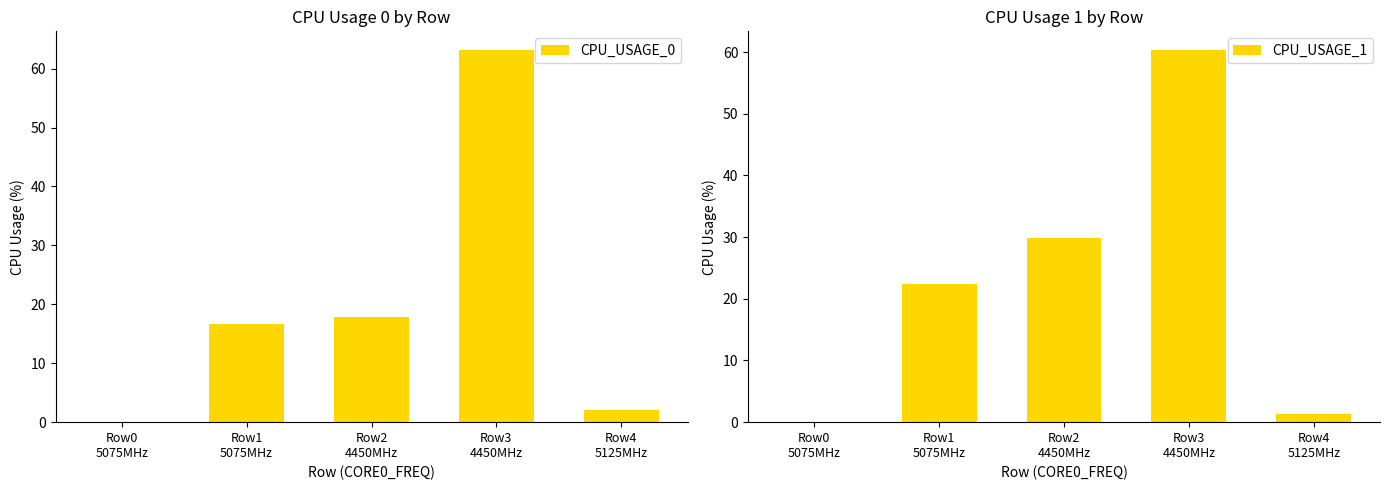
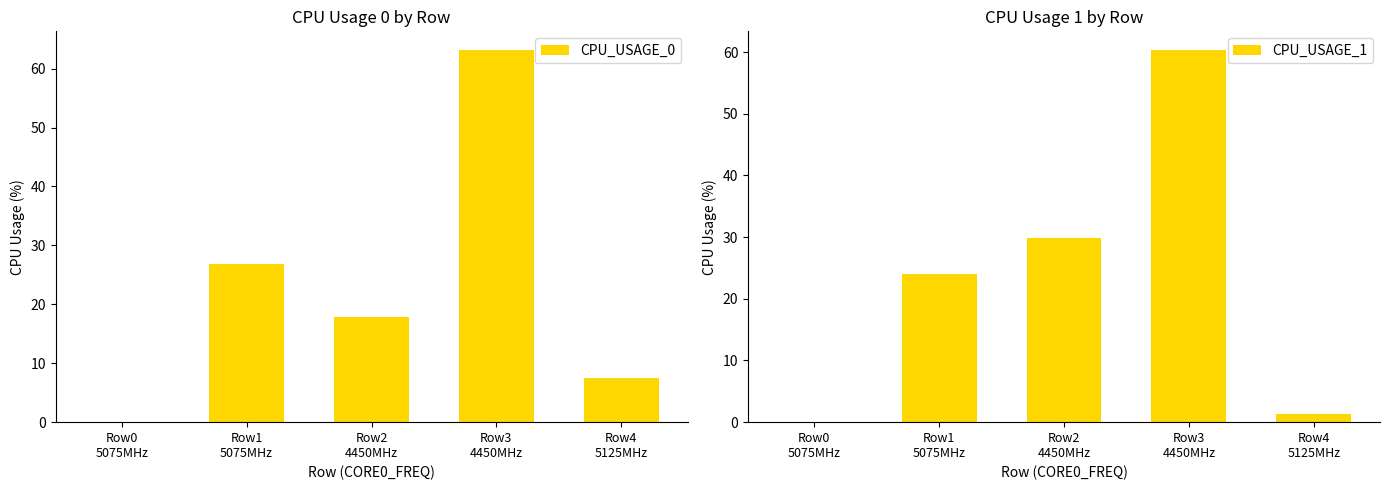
CPU Usage 0 by Row, Row1 5075MHz: 17 -> 27
CPU Usage 0 by Row, Row4 5125MHz: 2 -> 8
CPU Usage 1 by Row, Row1 5075MHz: 22 -> 24
